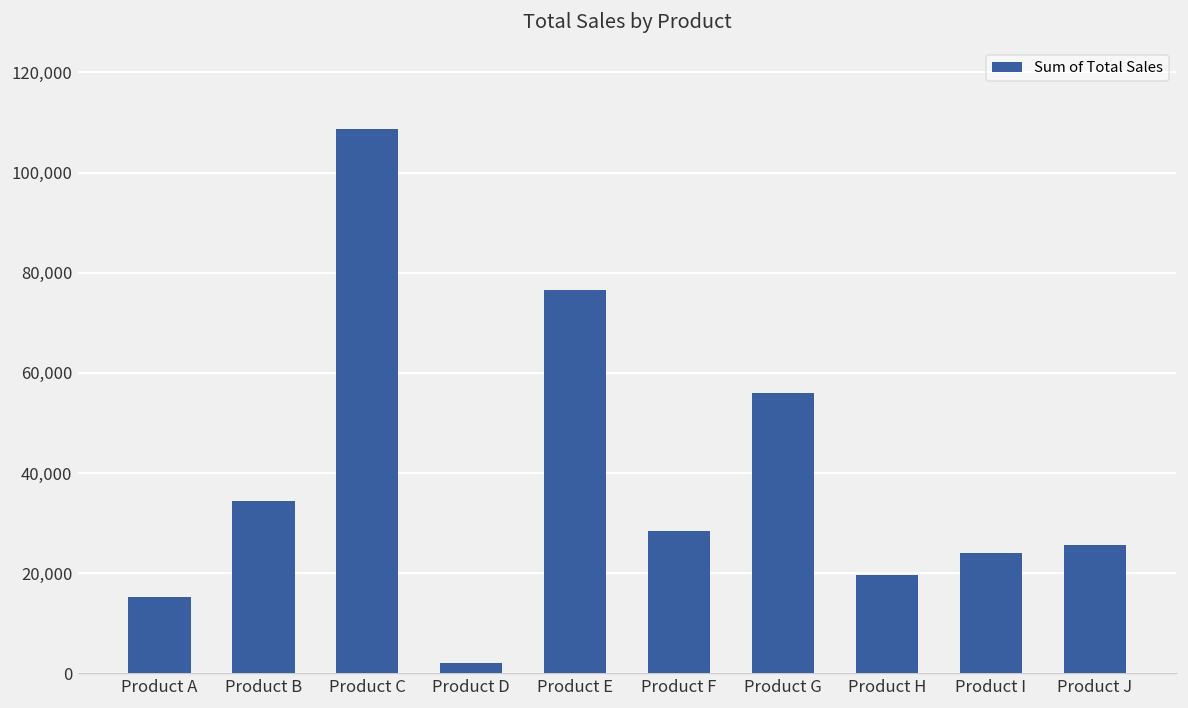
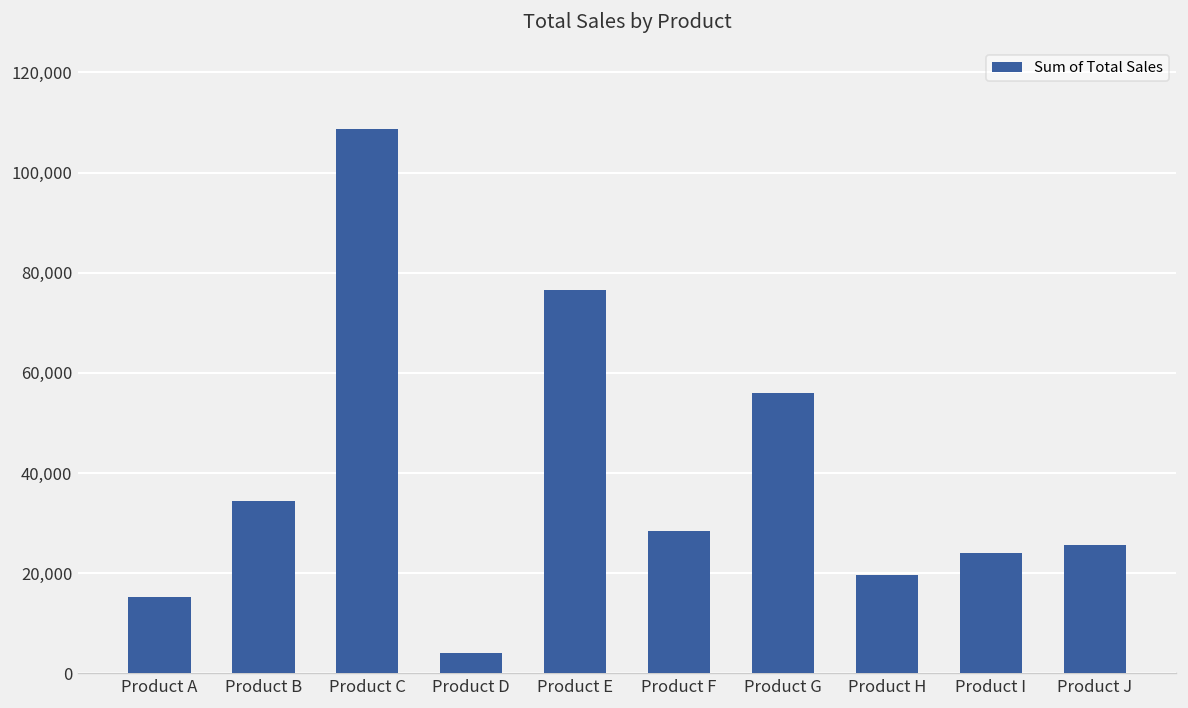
Product D: 2,000 -> 4,000
